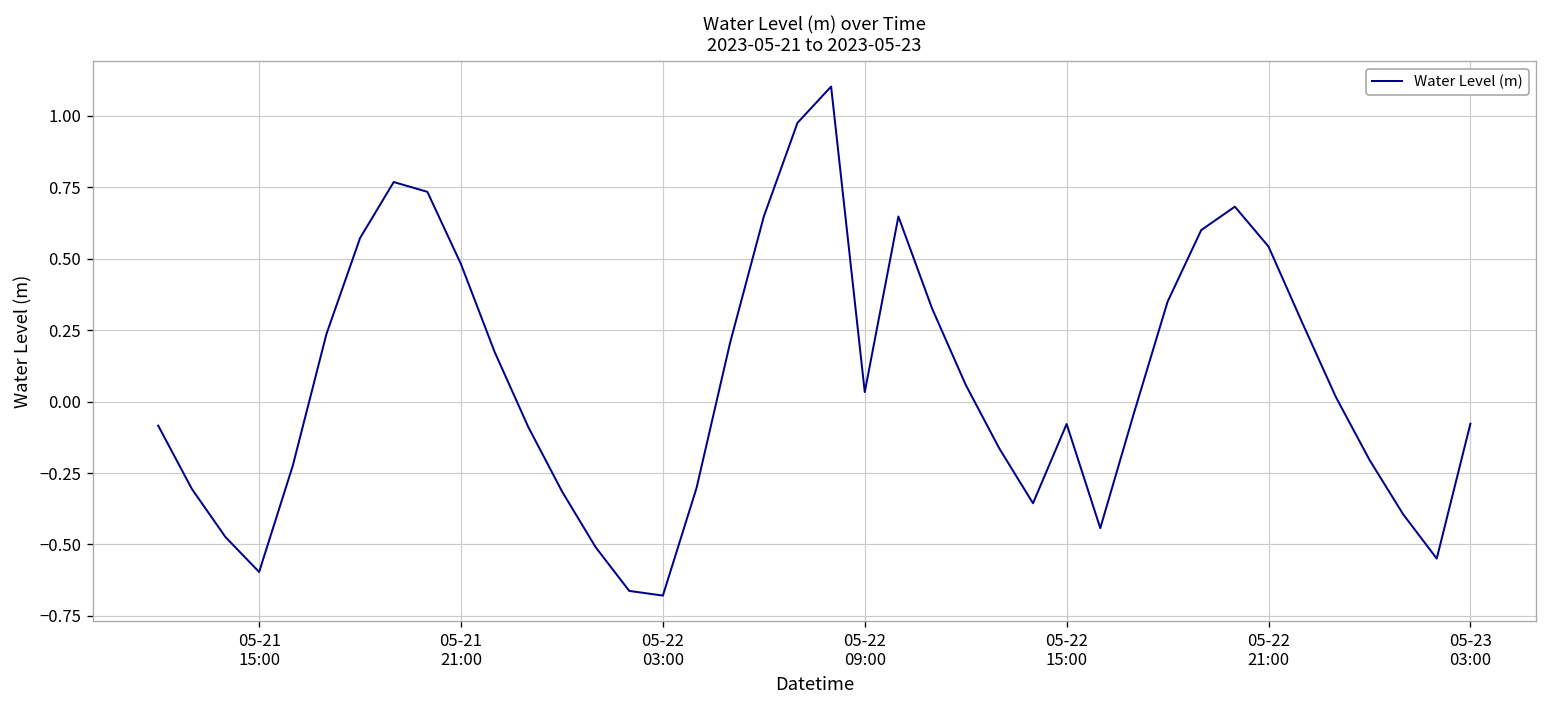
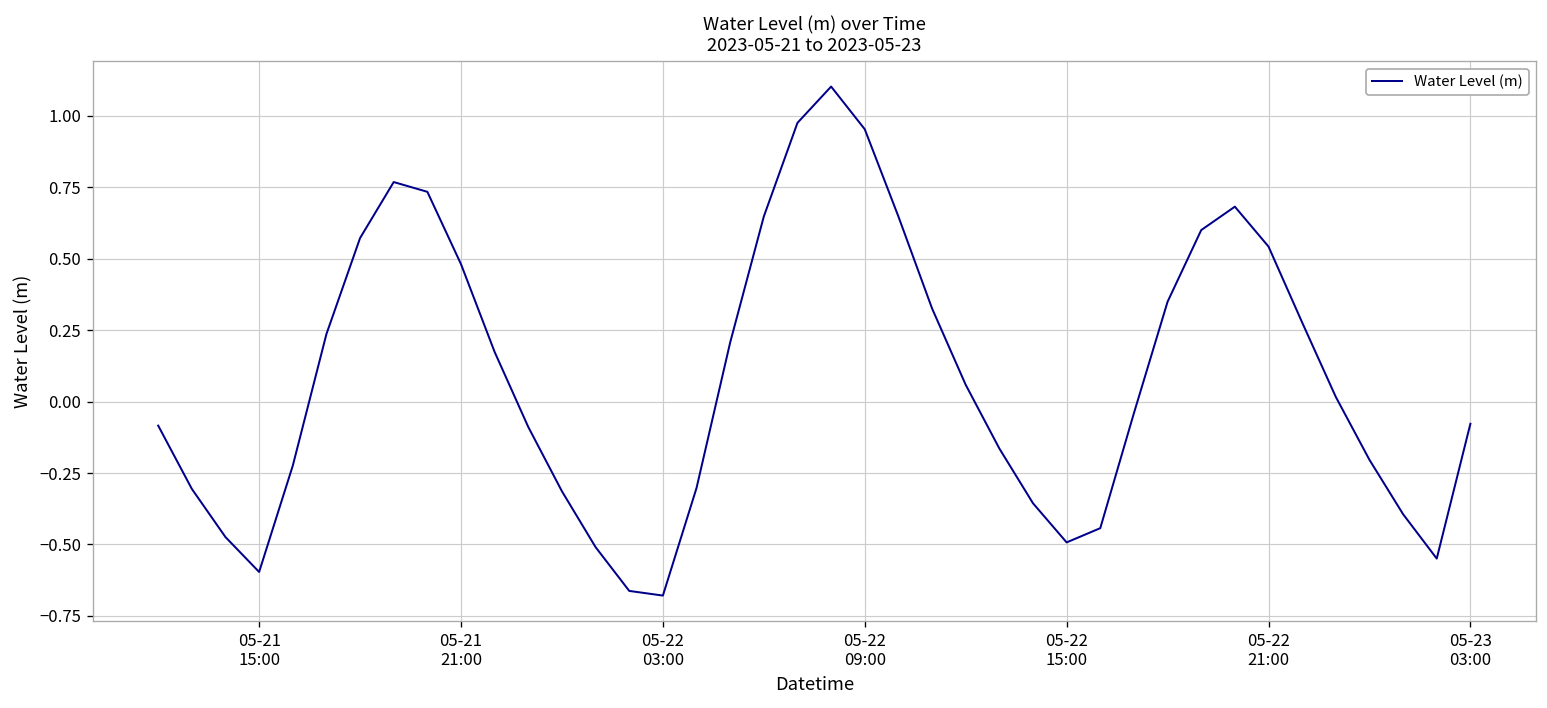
05-22 09:00: 0.03 -> 0.95
05-22 15:00: -0.08 -> -0.49
